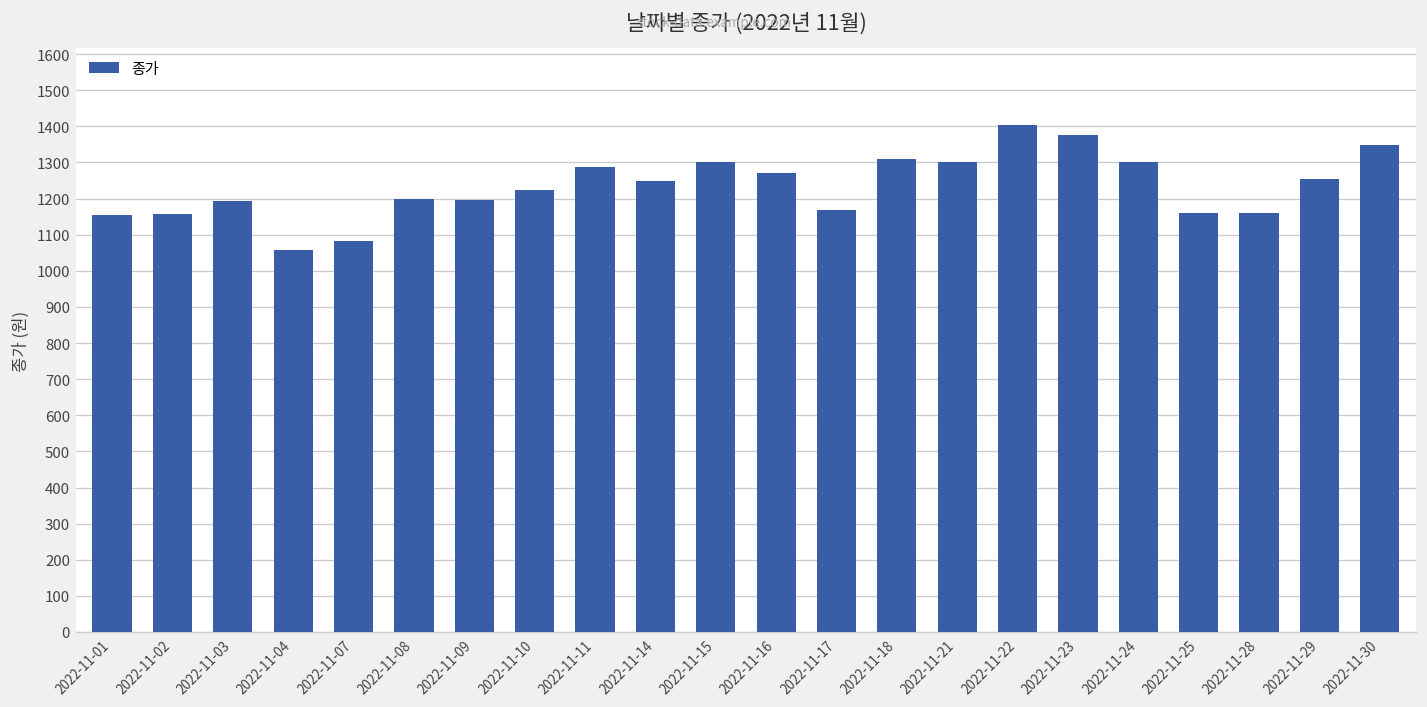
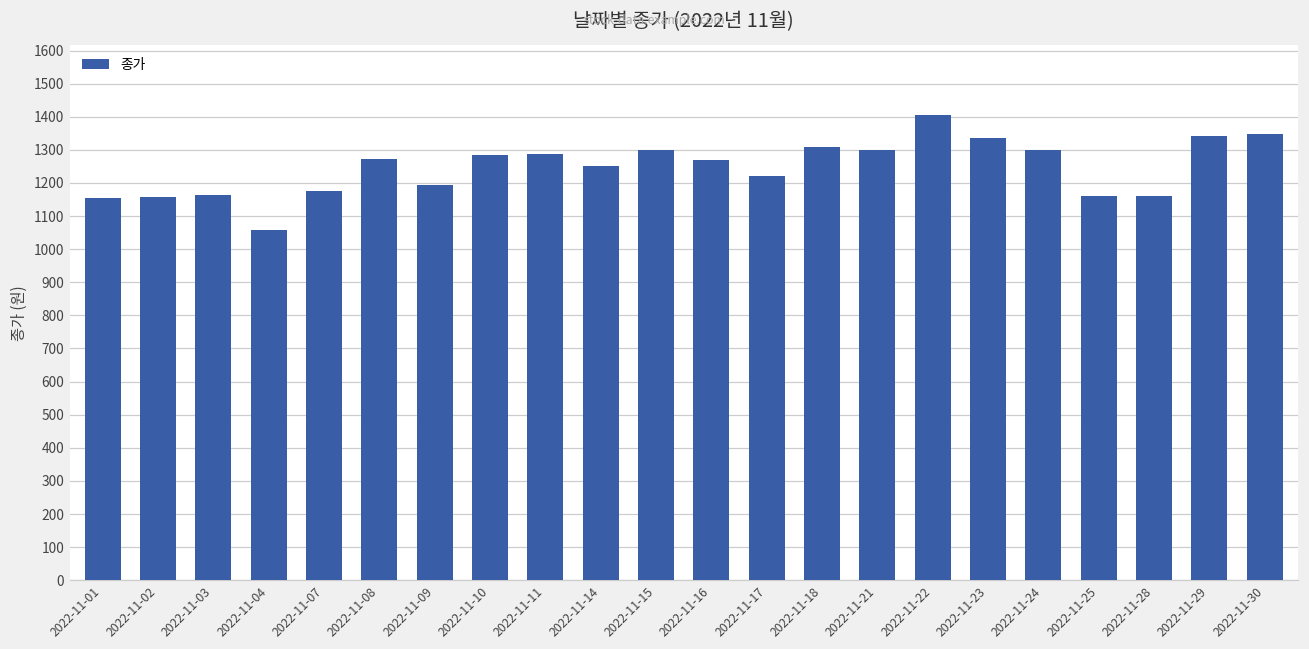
2022-11-03: 1190 -> 1170
2022-11-07: 1080 -> 1180
2022-11-08: 1200 -> 1270
2022-11-10: 1230 -> 1290
2022-11-17: 1170 -> 1220
2022-11-23: 1380 -> 1340
2022-11-29: 1260 -> 1340
